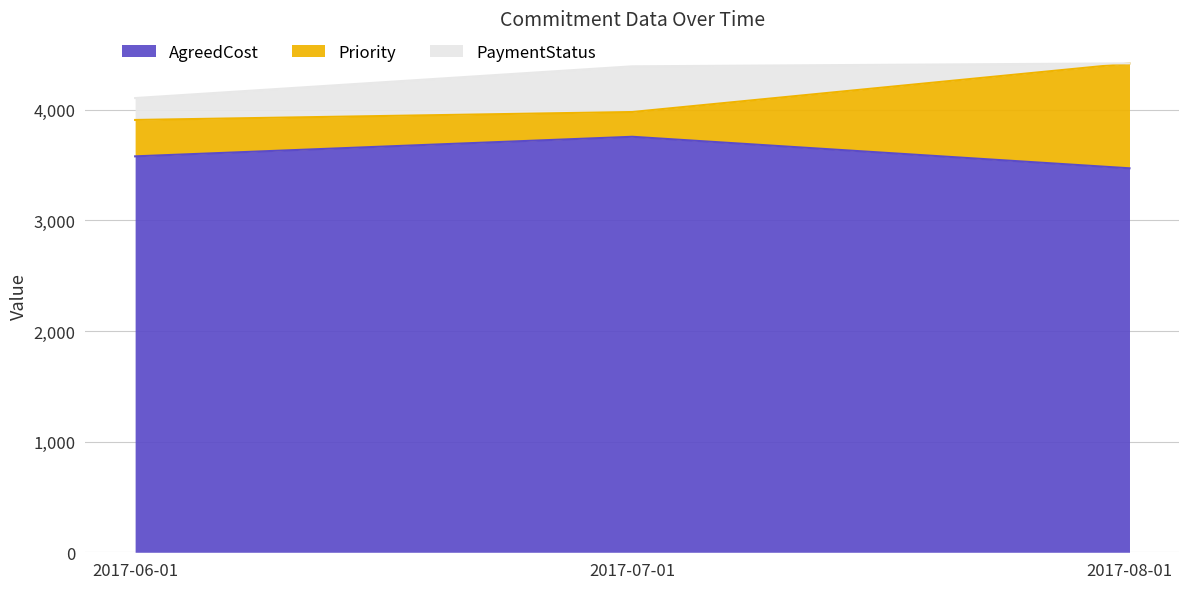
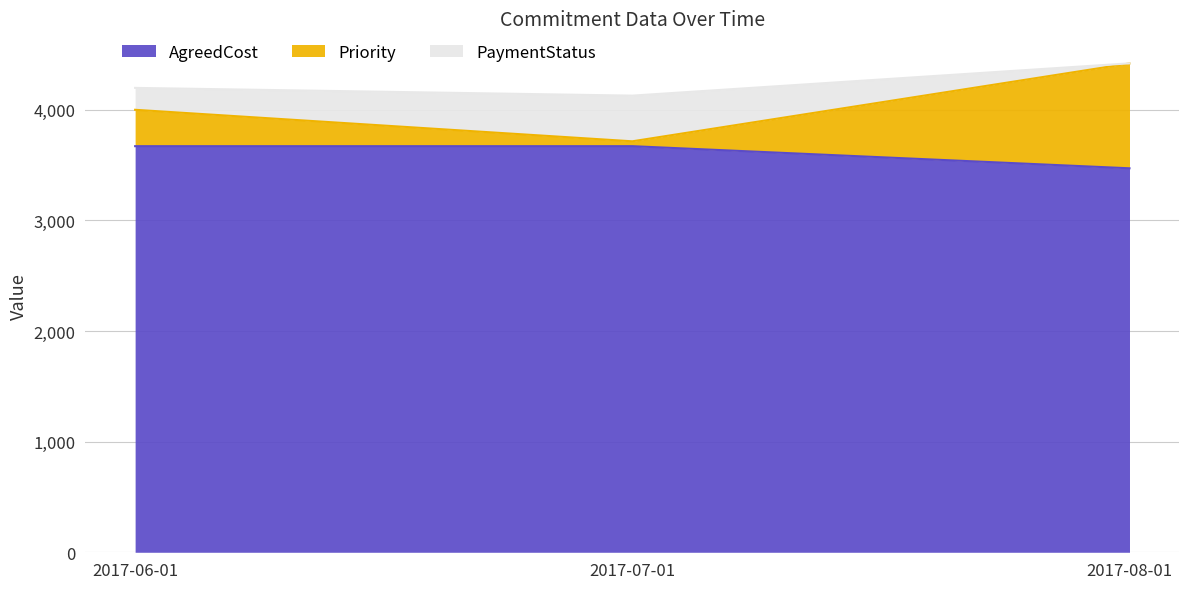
AgreedCost, 2017-06-01: 3,580 -> 3,670
AgreedCost, 2017-07-01: 3,760 -> 3,670
Priority, 2017-07-01: 220 -> 40
